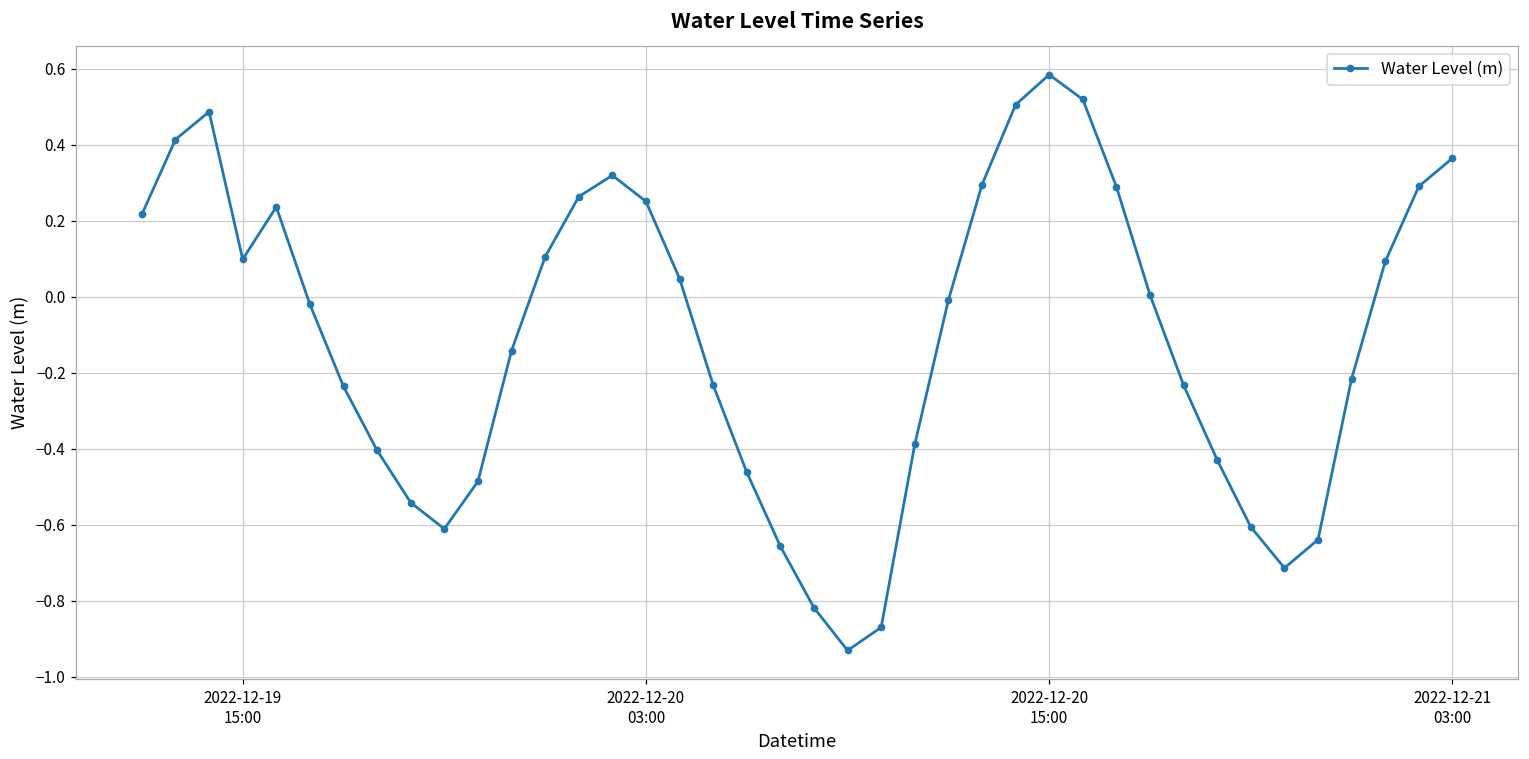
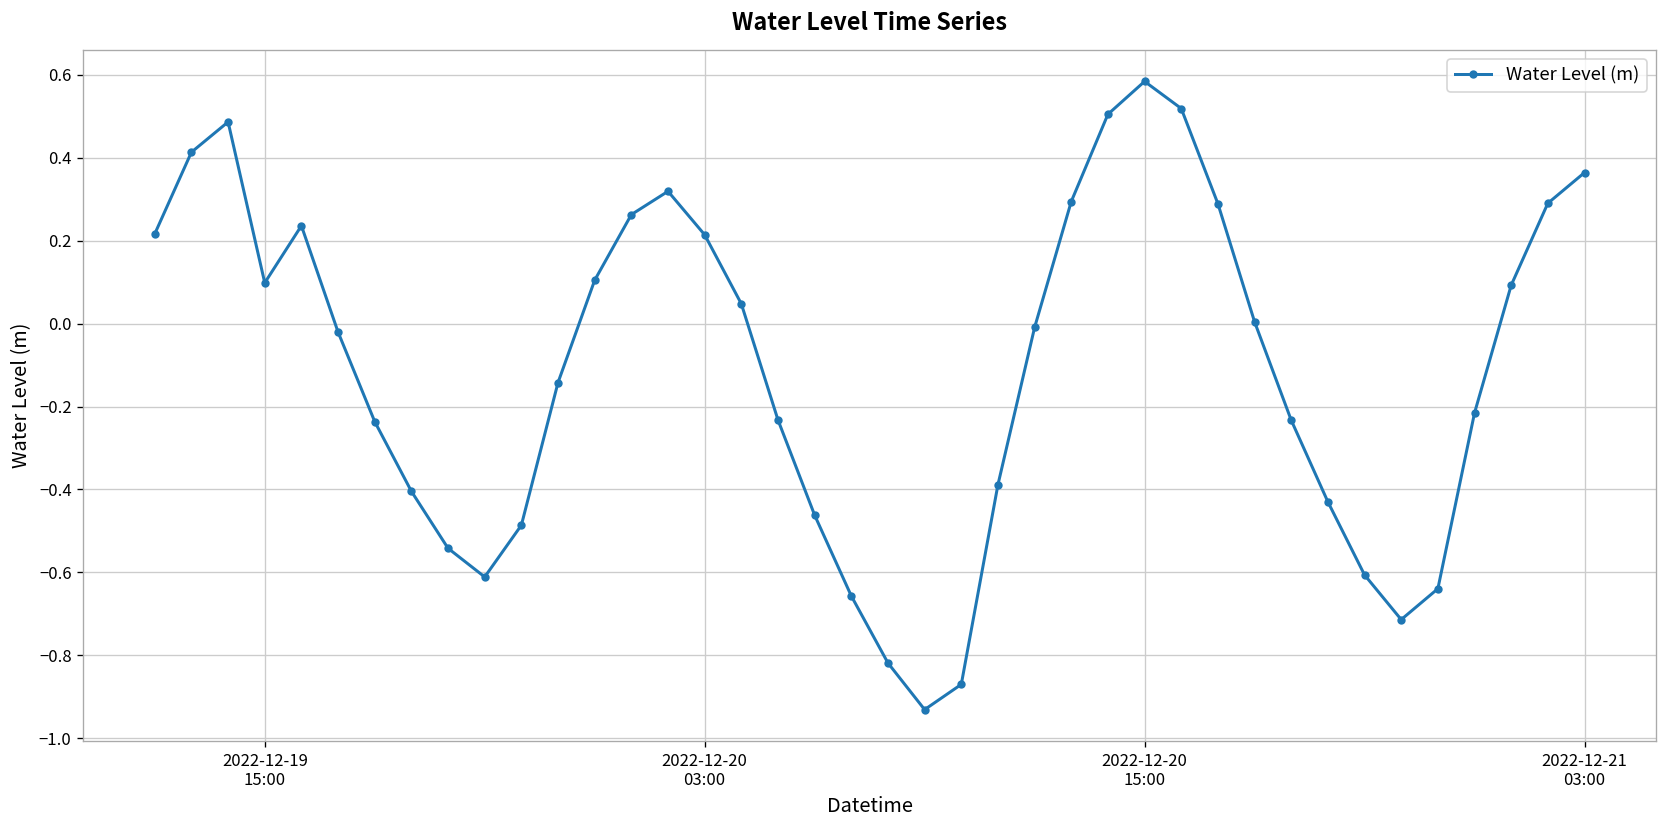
2022-12-20 03:00: 0.25 -> 0.21
